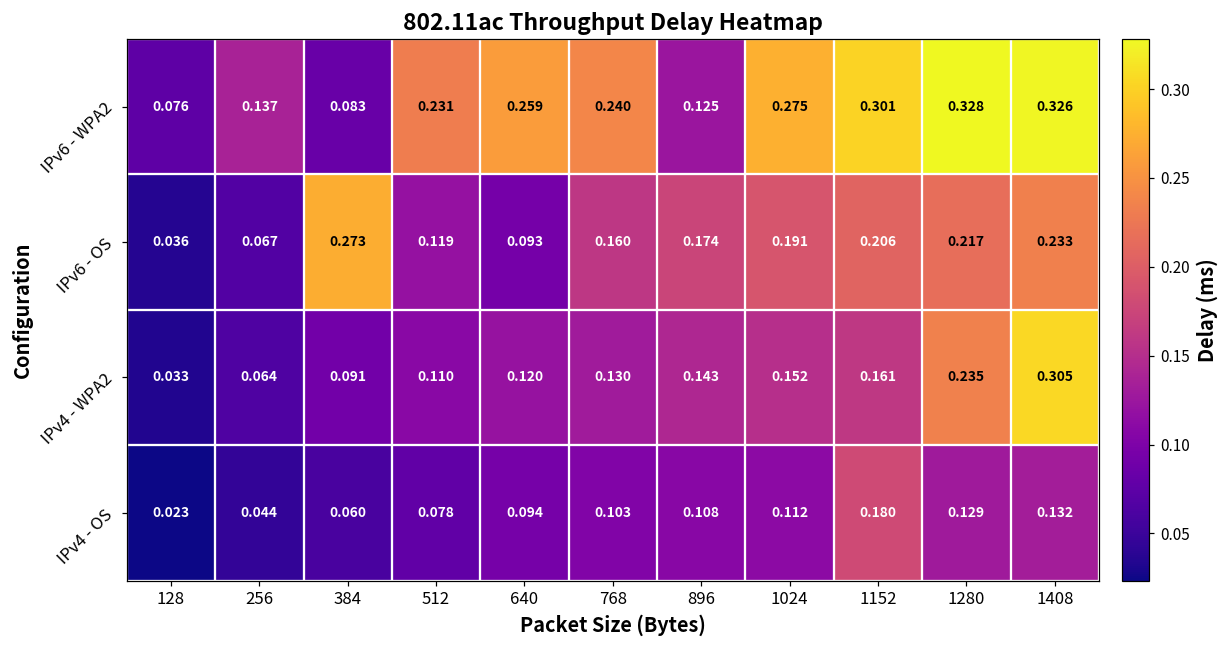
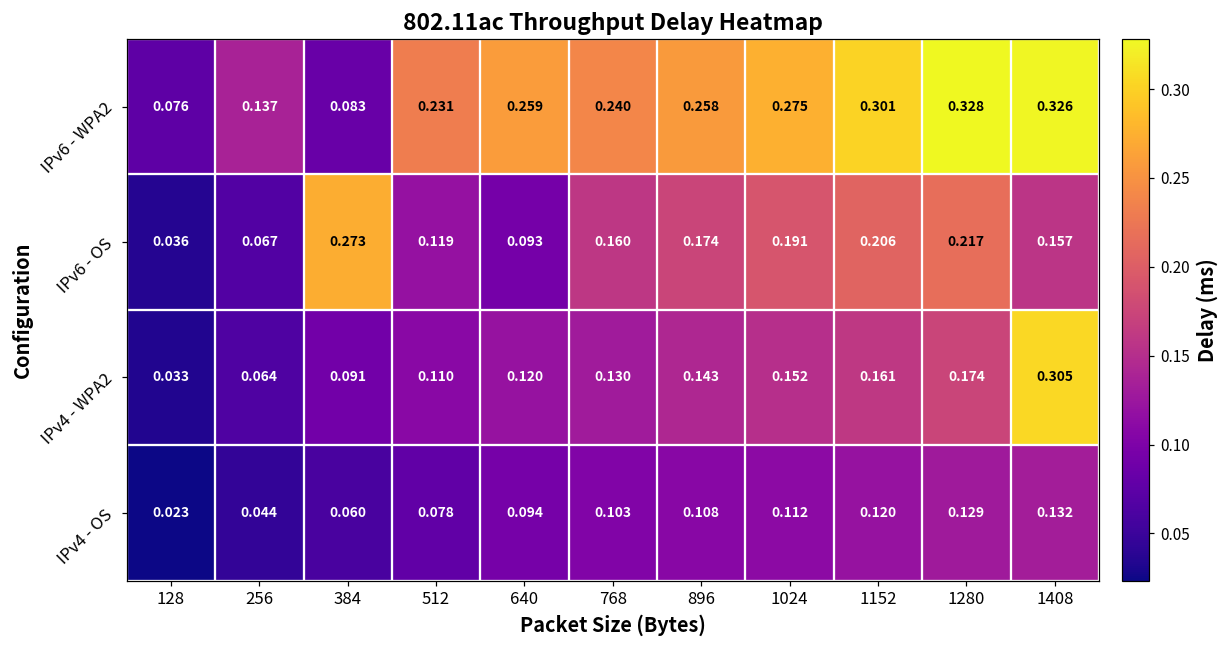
IPv6 - WPA2, 896: 0.125 -> 0.258
IPv6 - OS, 1408: 0.233 -> 0.157
IPv4 - WPA2, 1280: 0.235 -> 0.174
IPv4 - OS, 1152: 0.180 -> 0.120
